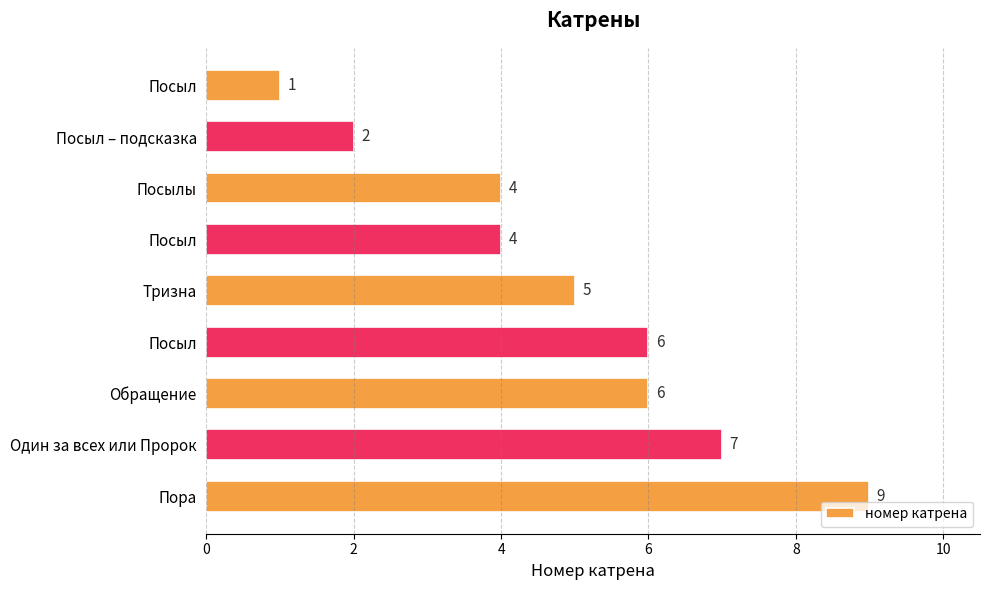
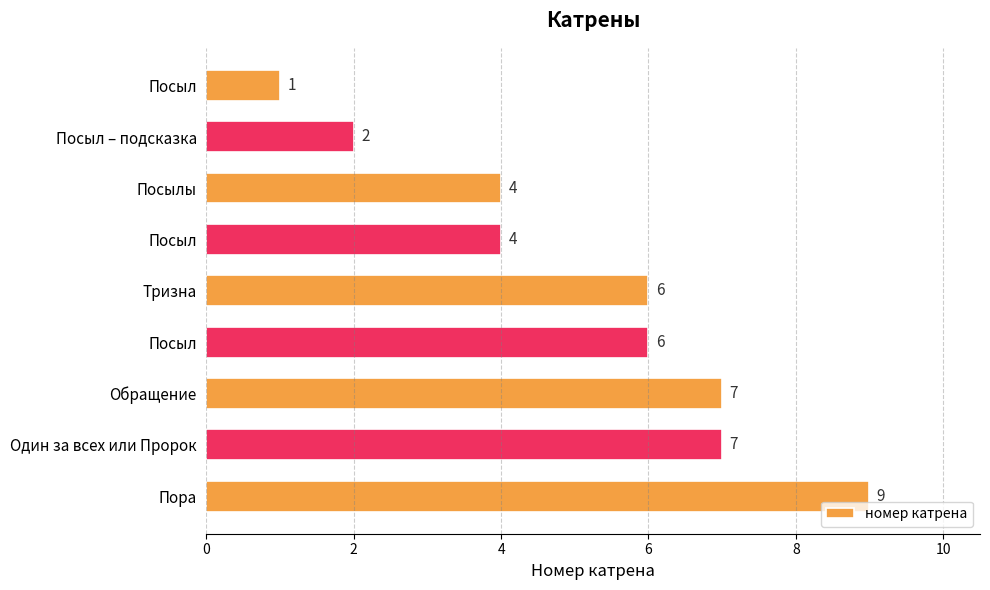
Тризна: 5 -> 6
Обращение: 6 -> 7
